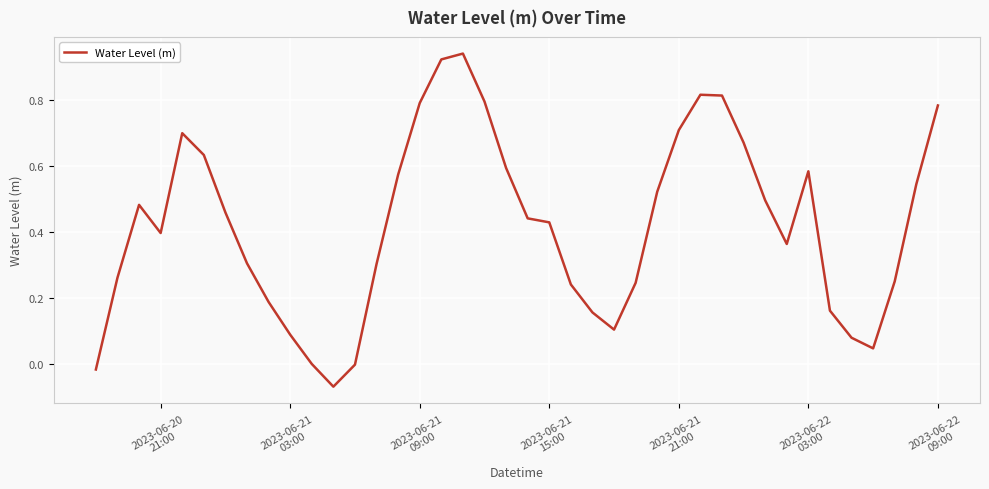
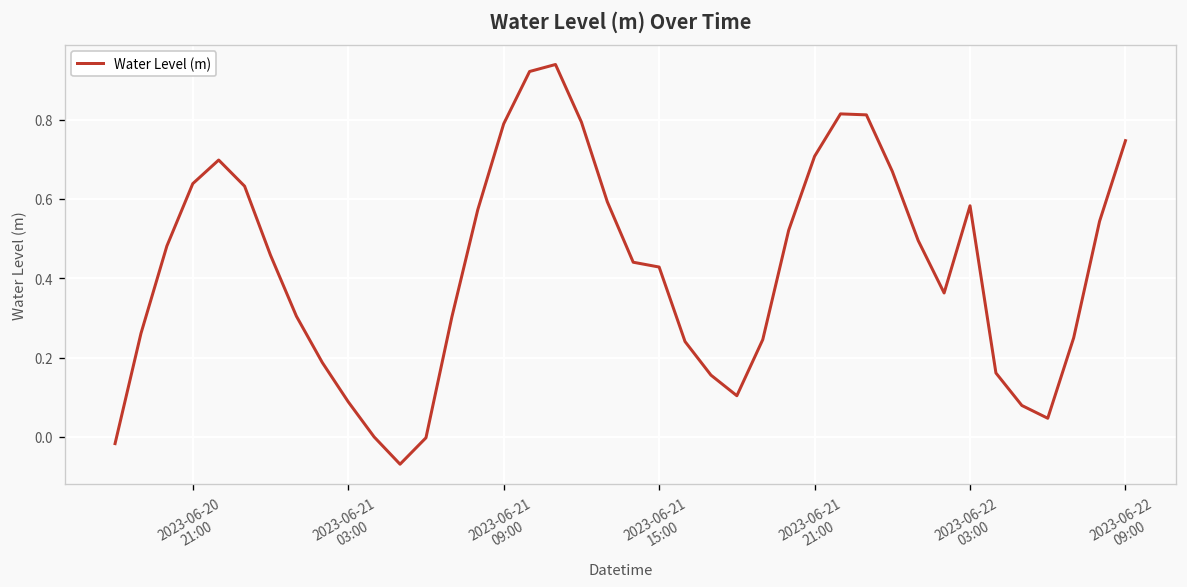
2023-06-20 21:00: 0.40 -> 0.64
2023-06-22 09:00: 0.78 -> 0.75
